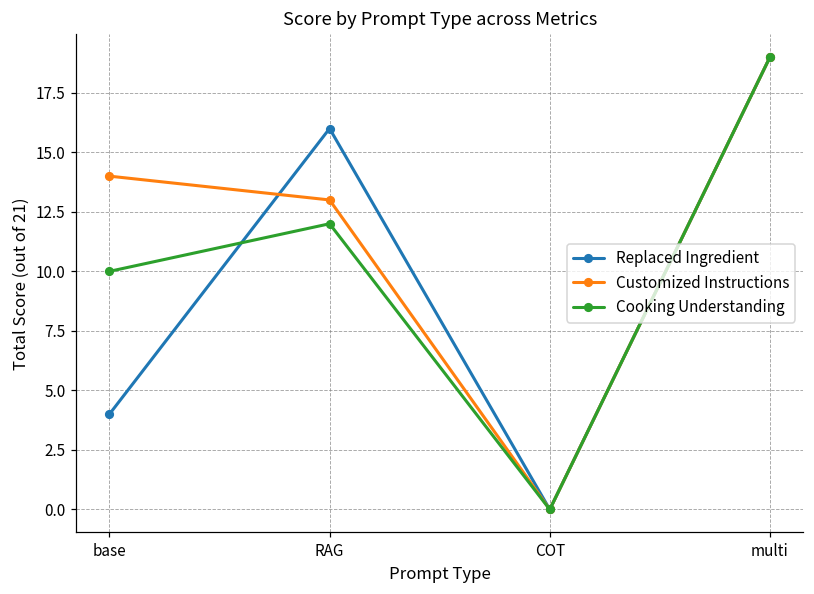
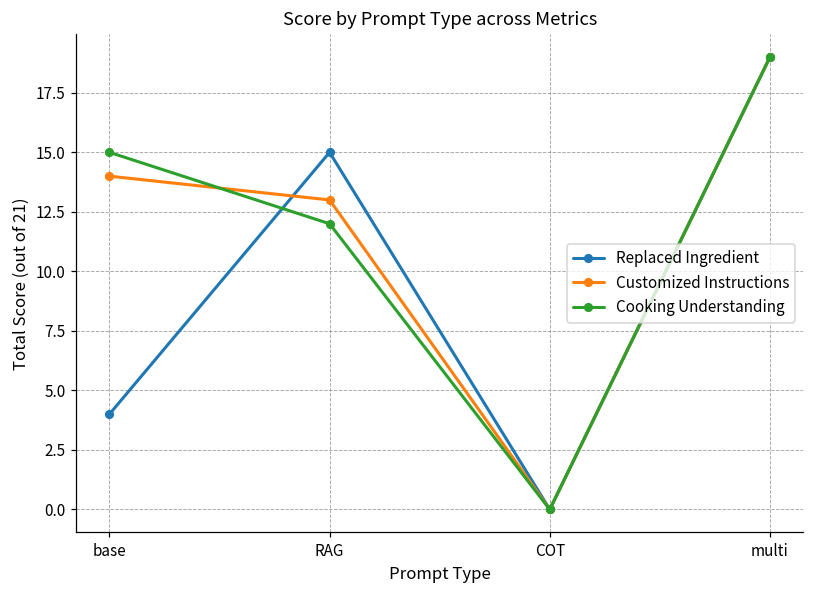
Cooking Understanding, base: 10 -> 15
Replaced Ingredient, RAG: 16 -> 15
